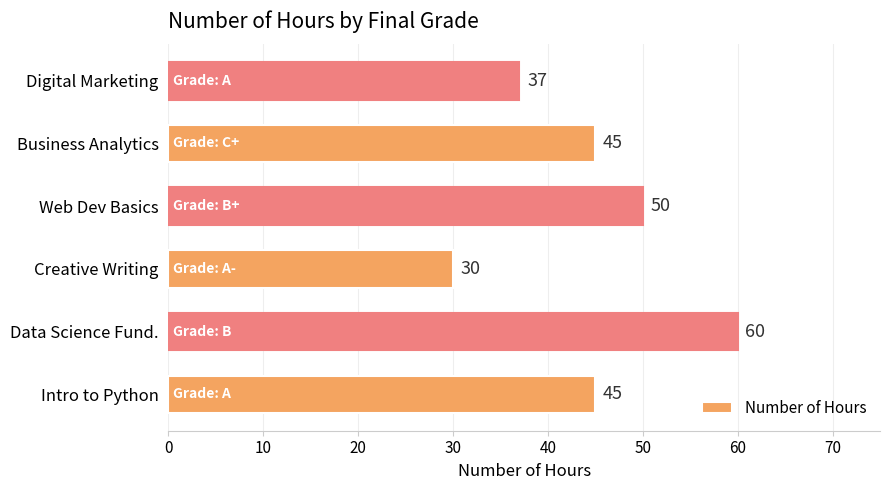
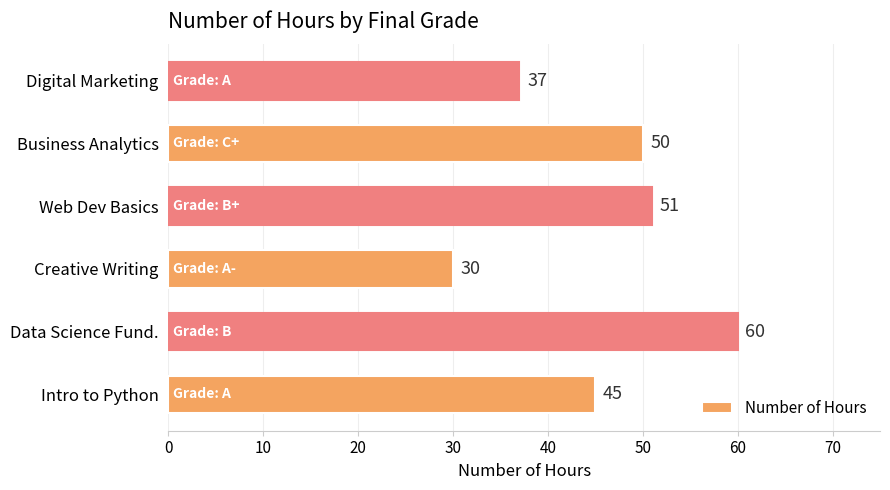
Business Analytics: 45 -> 50
Web Dev Basics: 50 -> 51
